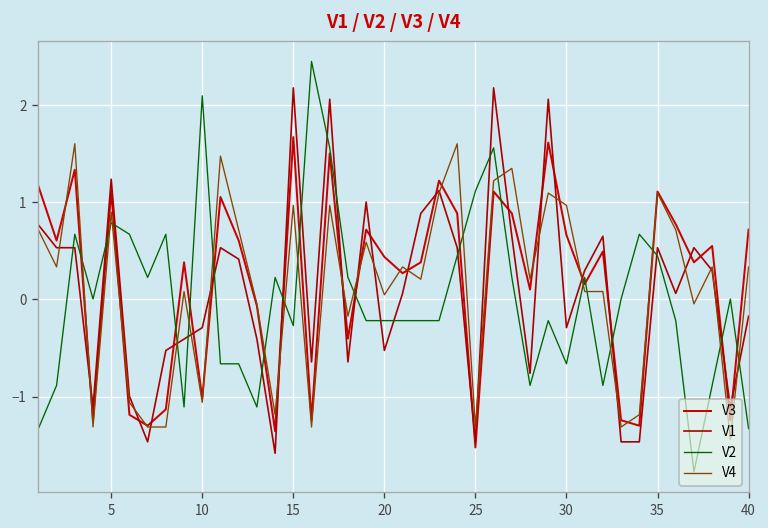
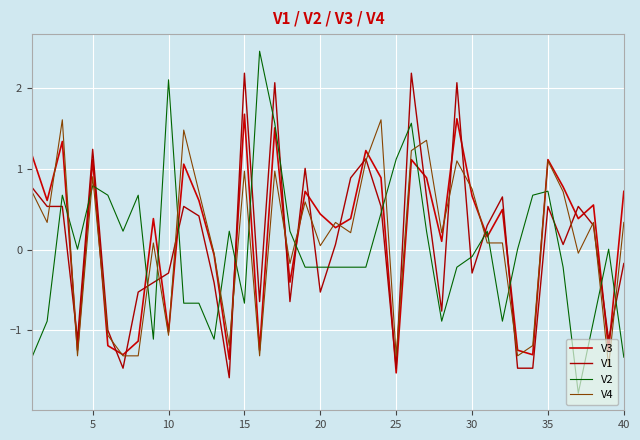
V2, 15: -0.3 -> -0.7
V2, 30: -0.7 -> -0.1
V4, 30: 1.0 -> 0.7
V2, 35: 0.4 -> 0.7
